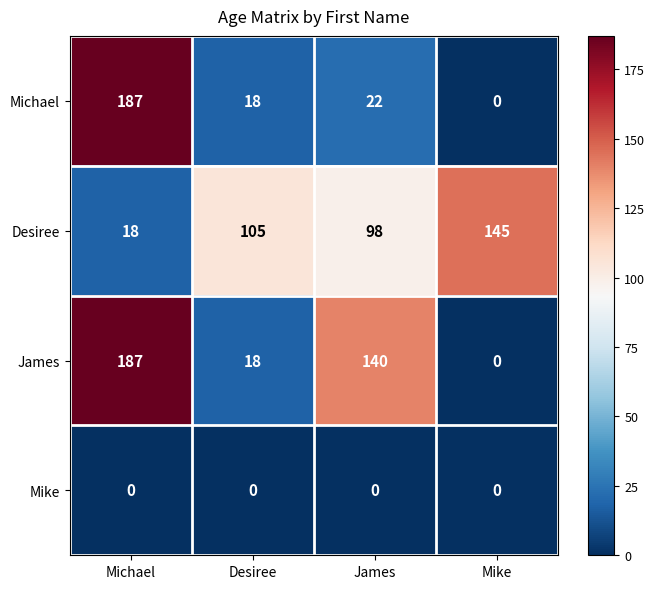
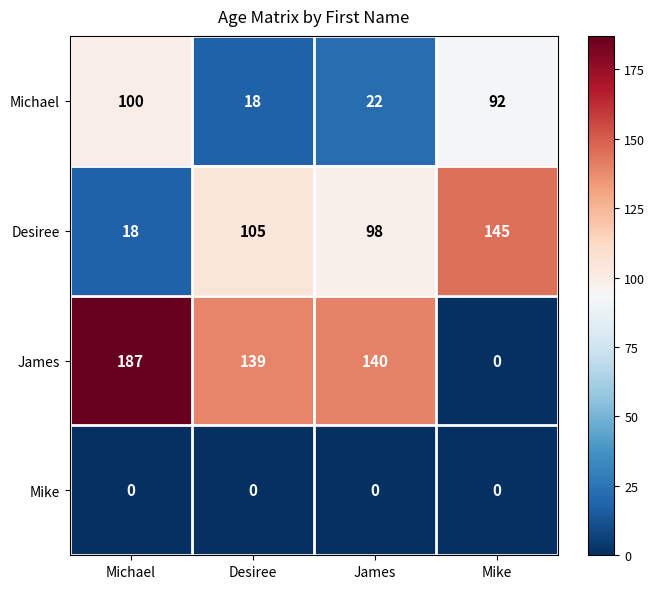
Michael, Michael: 187 -> 100
Michael, Mike: 0 -> 92
James, Desiree: 18 -> 139
